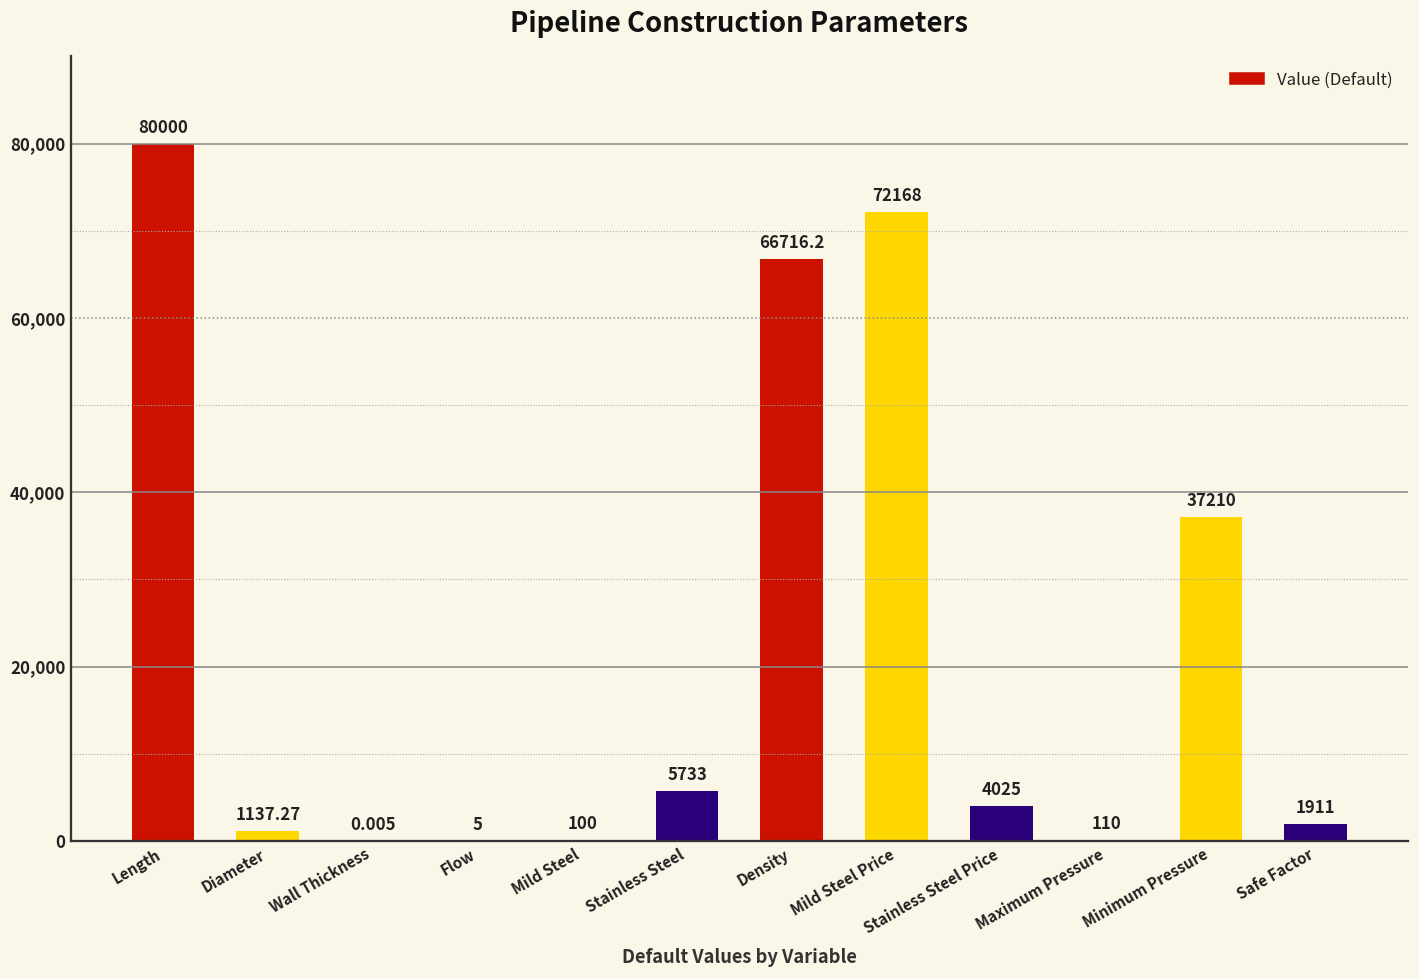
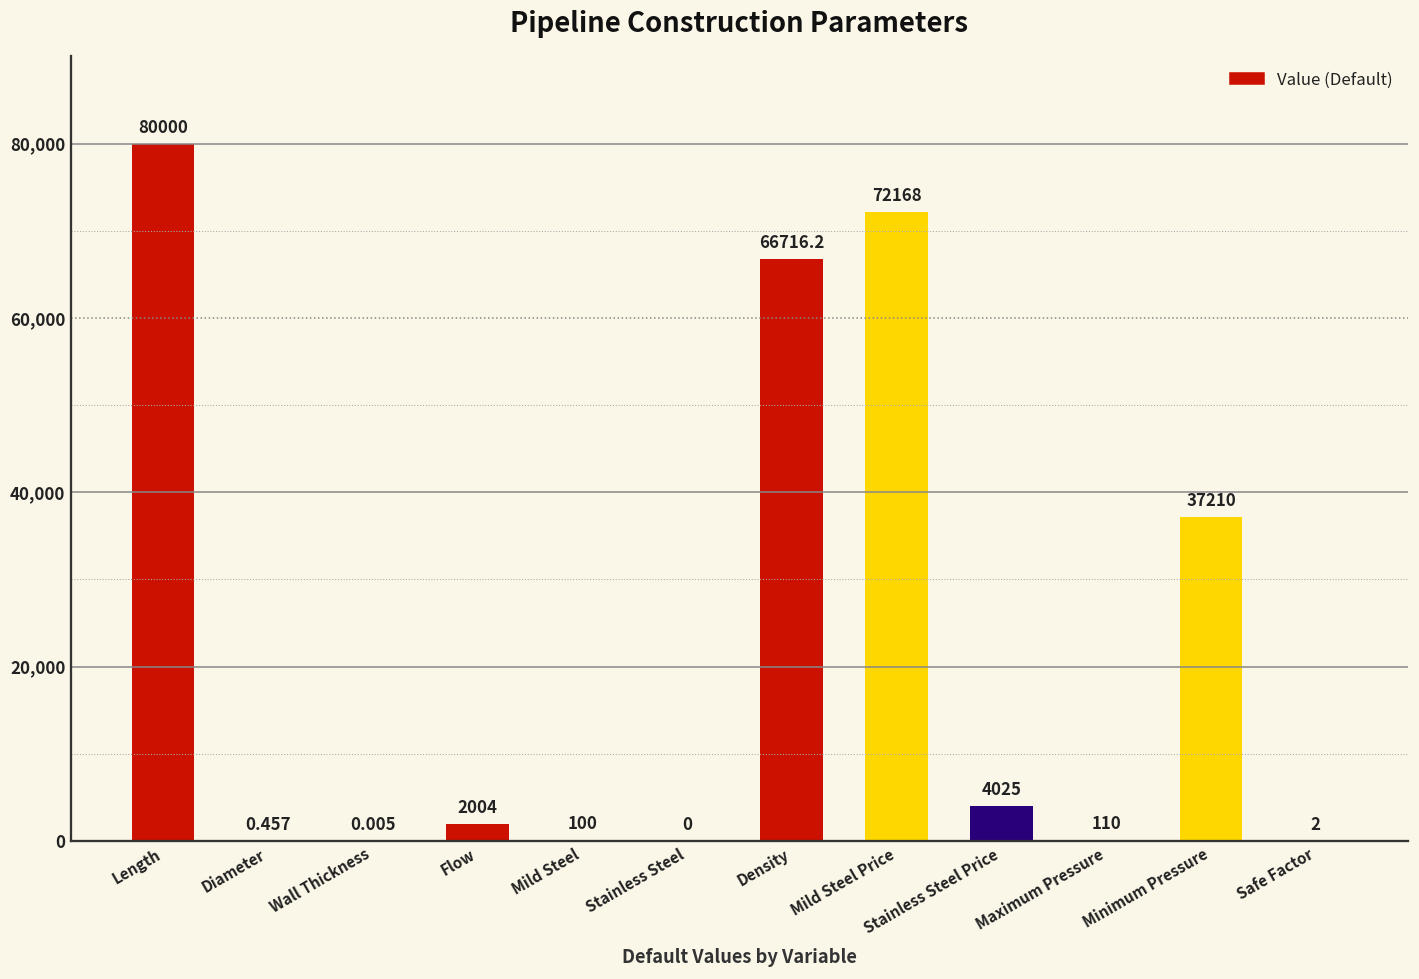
Diameter: 1137.27 -> 0.457
Flow: 5 -> 2004
Stainless Steel: 5733 -> 0
Safe Factor: 1911 -> 2
